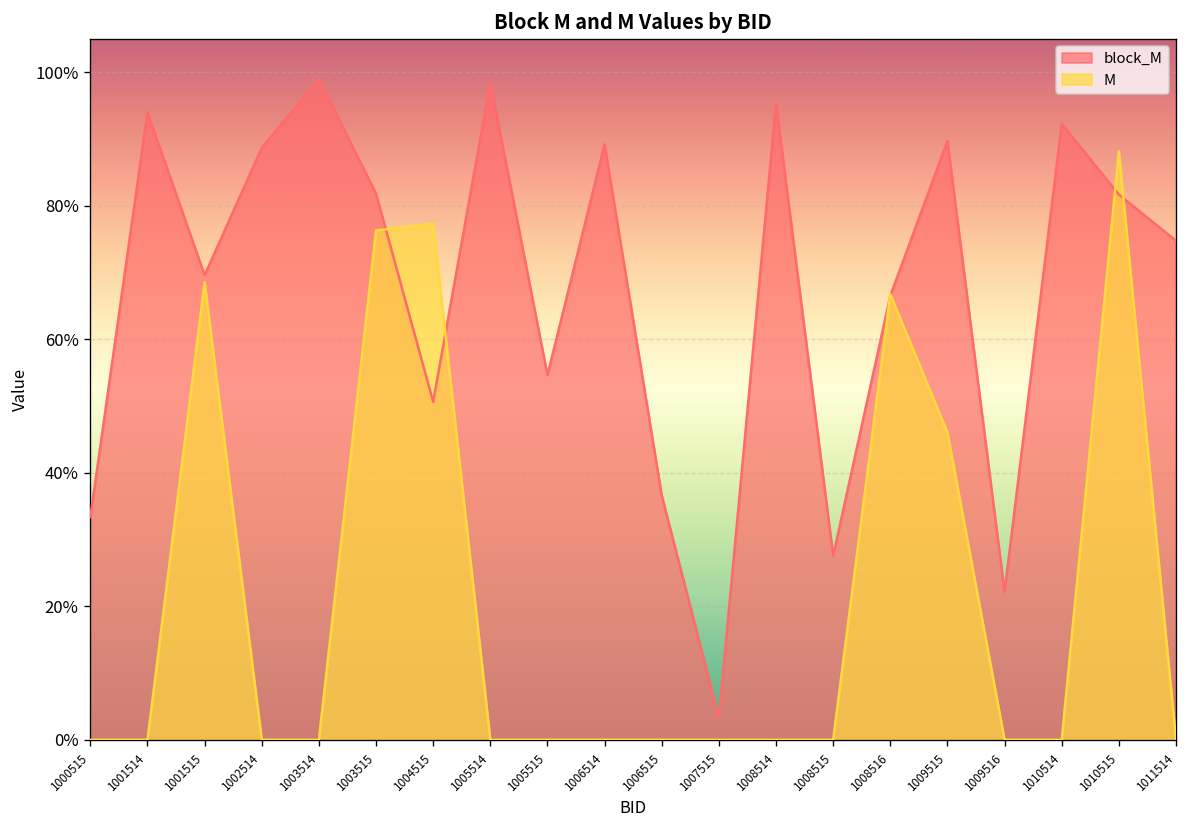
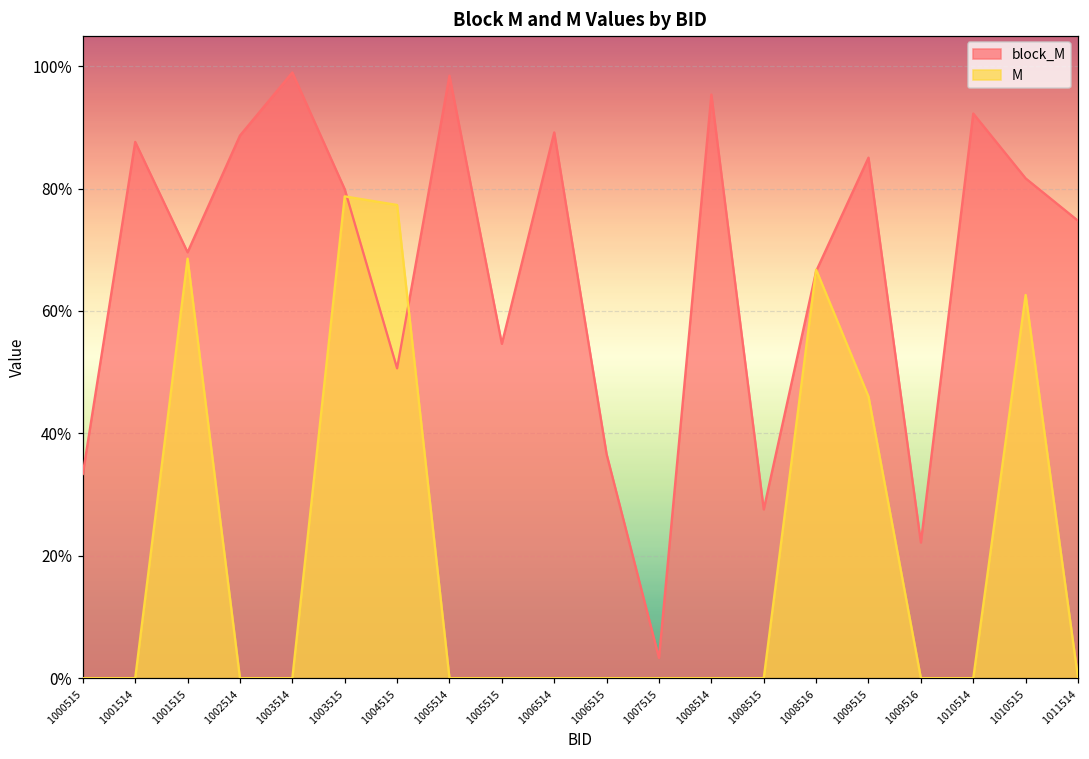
block_M, 1001514: 94% -> 88%
block_M, 1003515: 82% -> 80%
M, 1003515: 76% -> 79%
block_M, 1009515: 90% -> 85%
M, 1010515: 88% -> 63%
